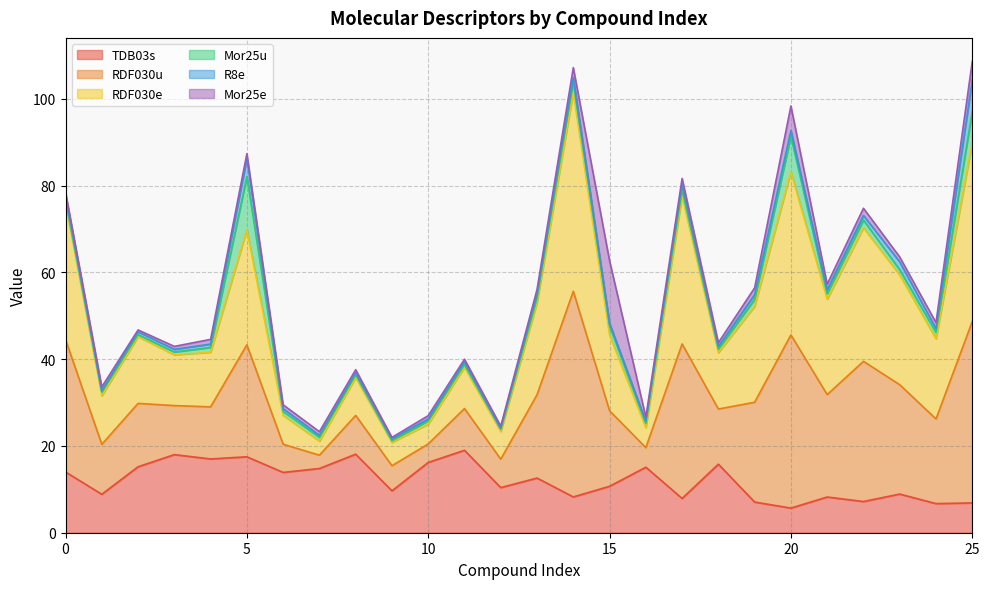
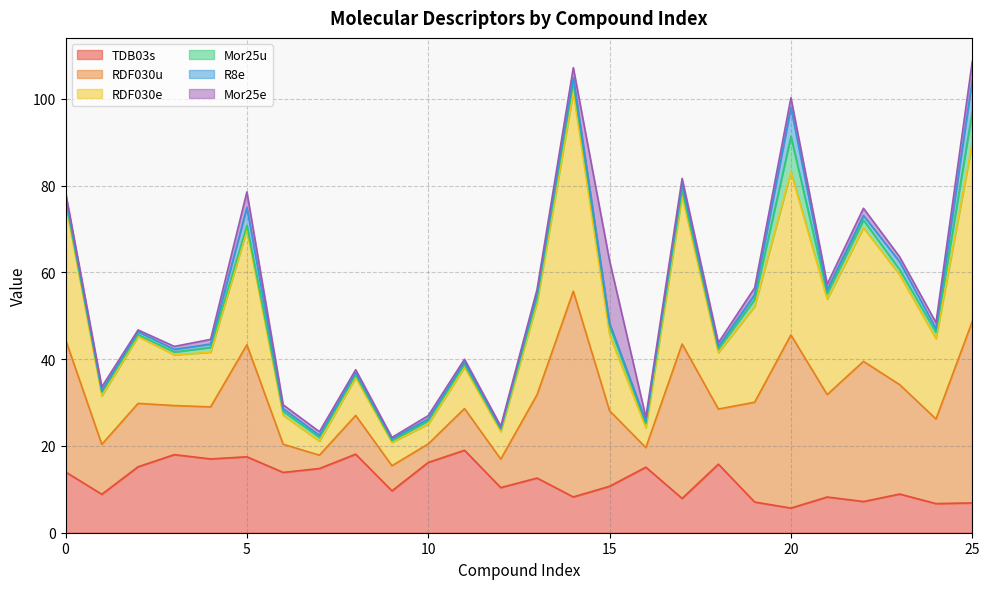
Mor25u, 5: 12 -> 1
Mor25e, 5: 1 -> 4
R8e, 20: 1 -> 7
Mor25e, 20: 6 -> 2
